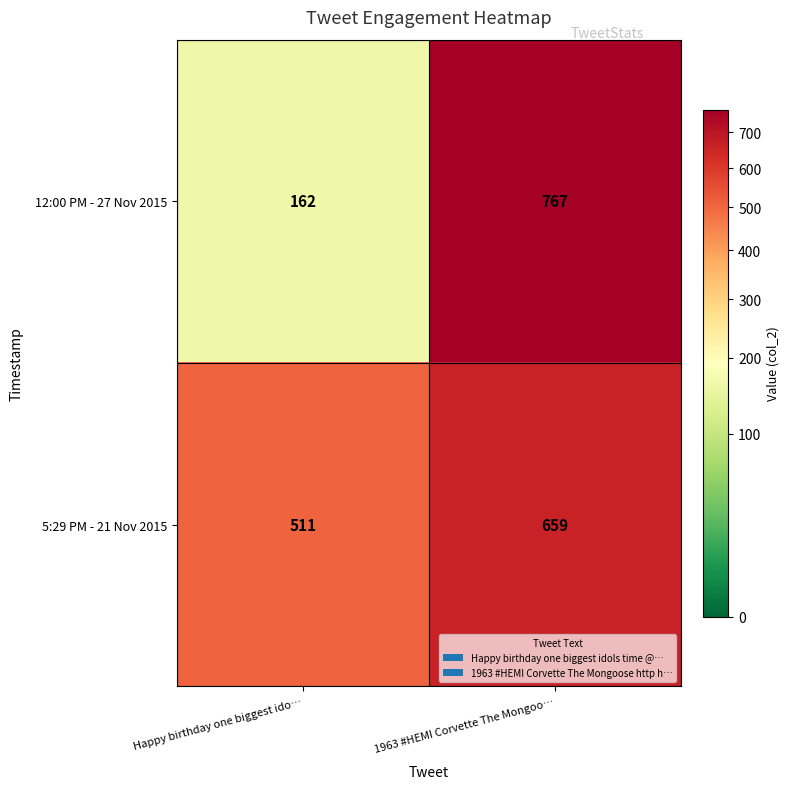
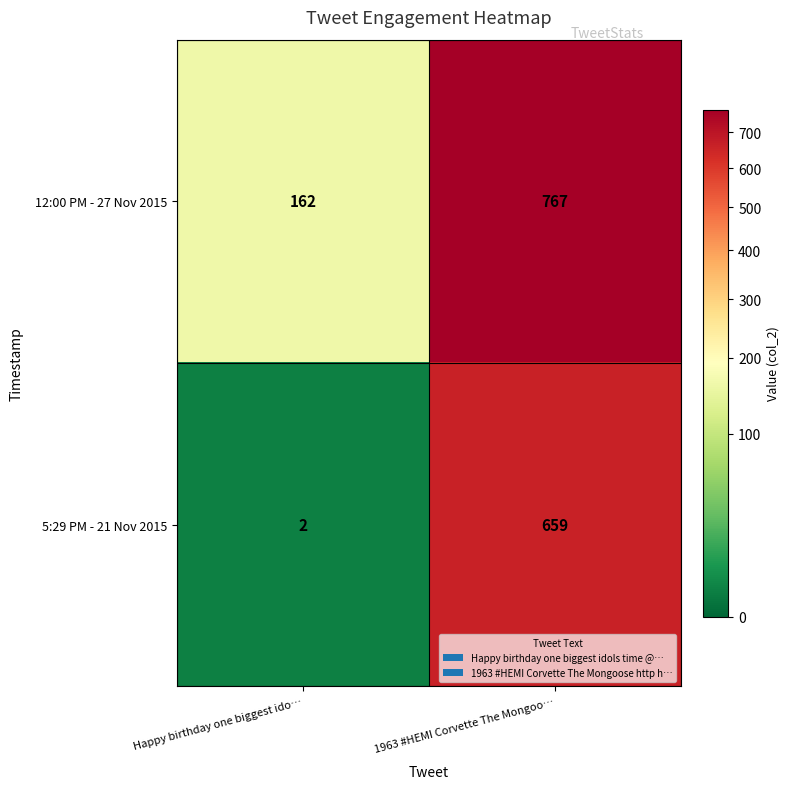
5:29 PM - 21 Nov 2015, Happy birthday one biggest ido…: 511 -> 2
